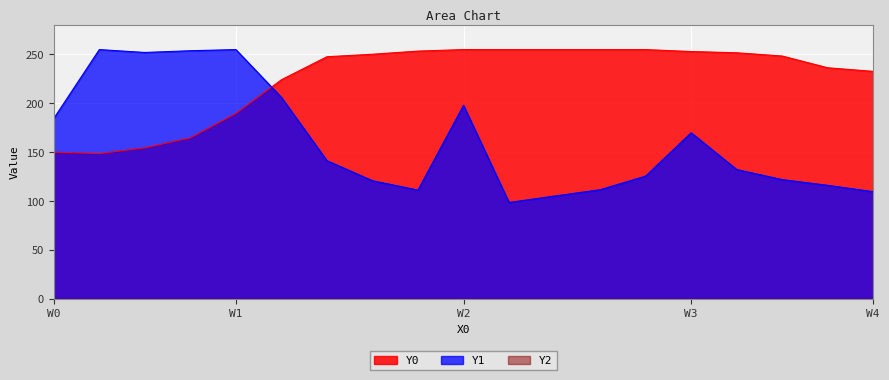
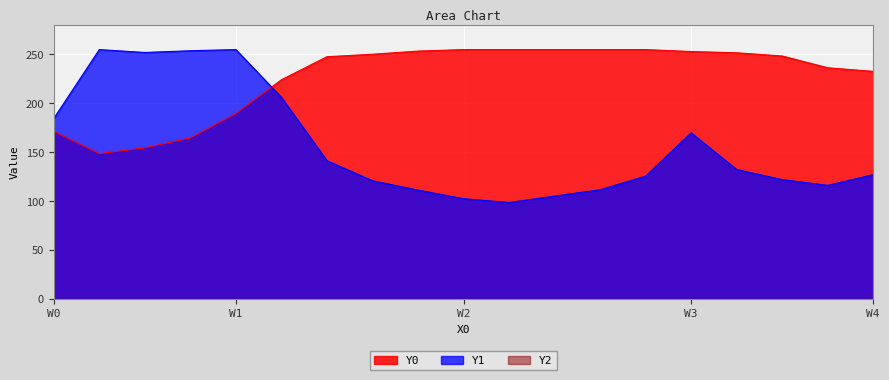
Y0, W0: 150 -> 170
Y1, W2: 200 -> 100
Y1, W4: 110 -> 130
